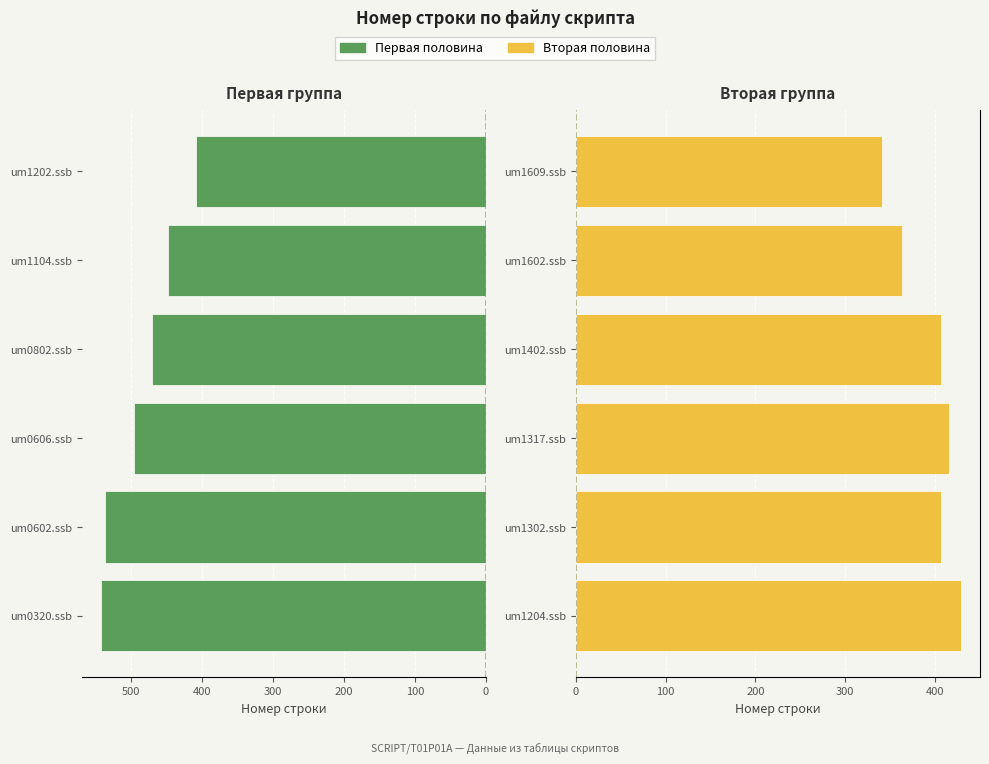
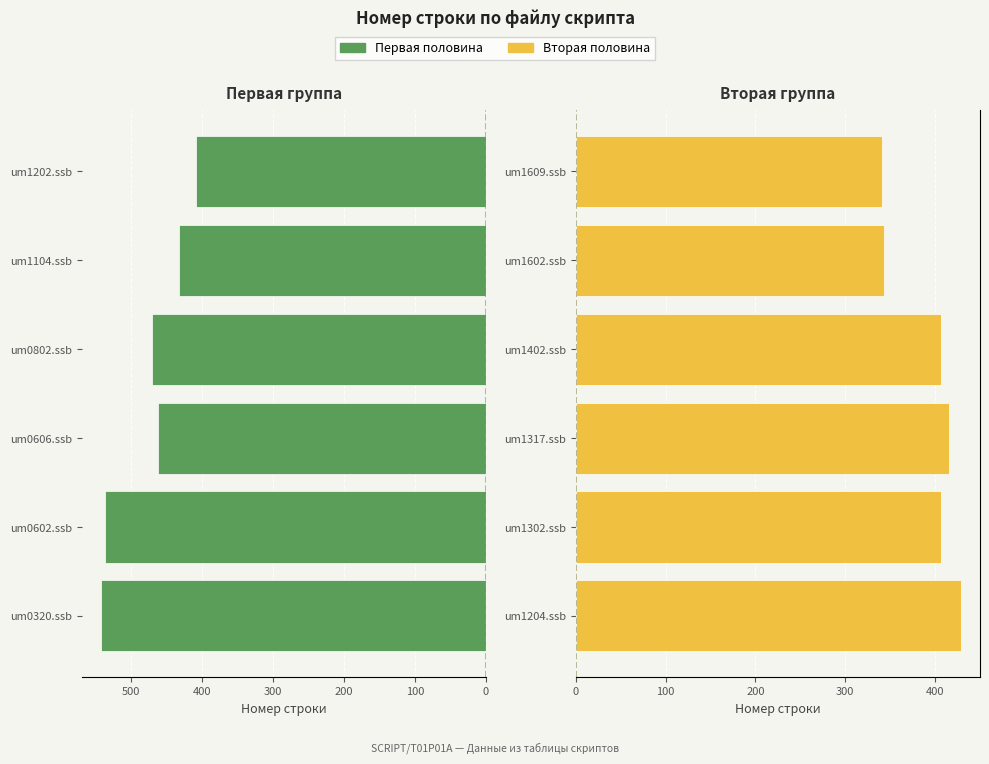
Первая группа, um1104.ssb: 450 -> 430
Первая группа, um0606.ssb: 500 -> 460
Вторая группа, um1602.ssb: 360 -> 340
